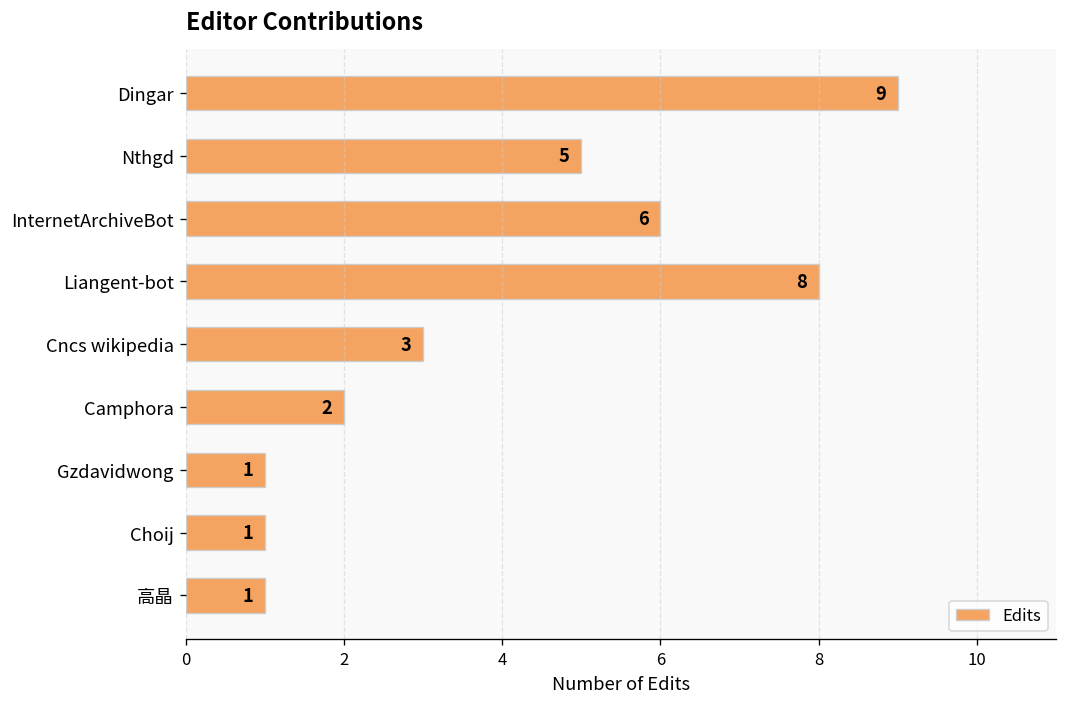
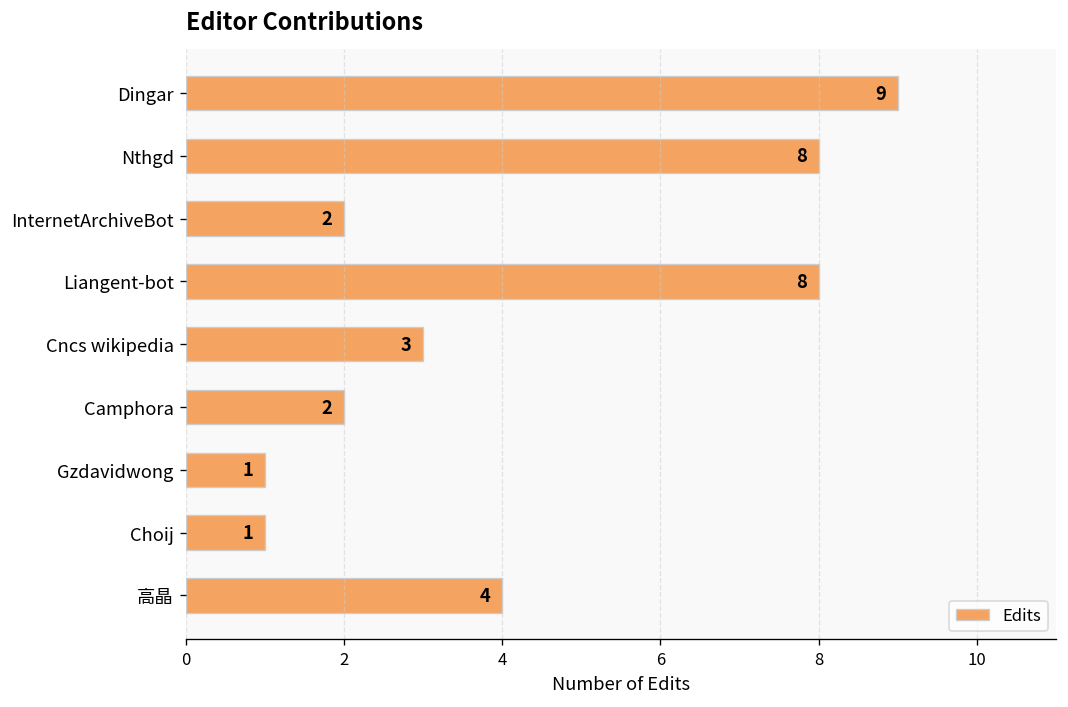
Nthgd: 5 -> 8
InternetArchiveBot: 6 -> 2
高晶: 1 -> 4
